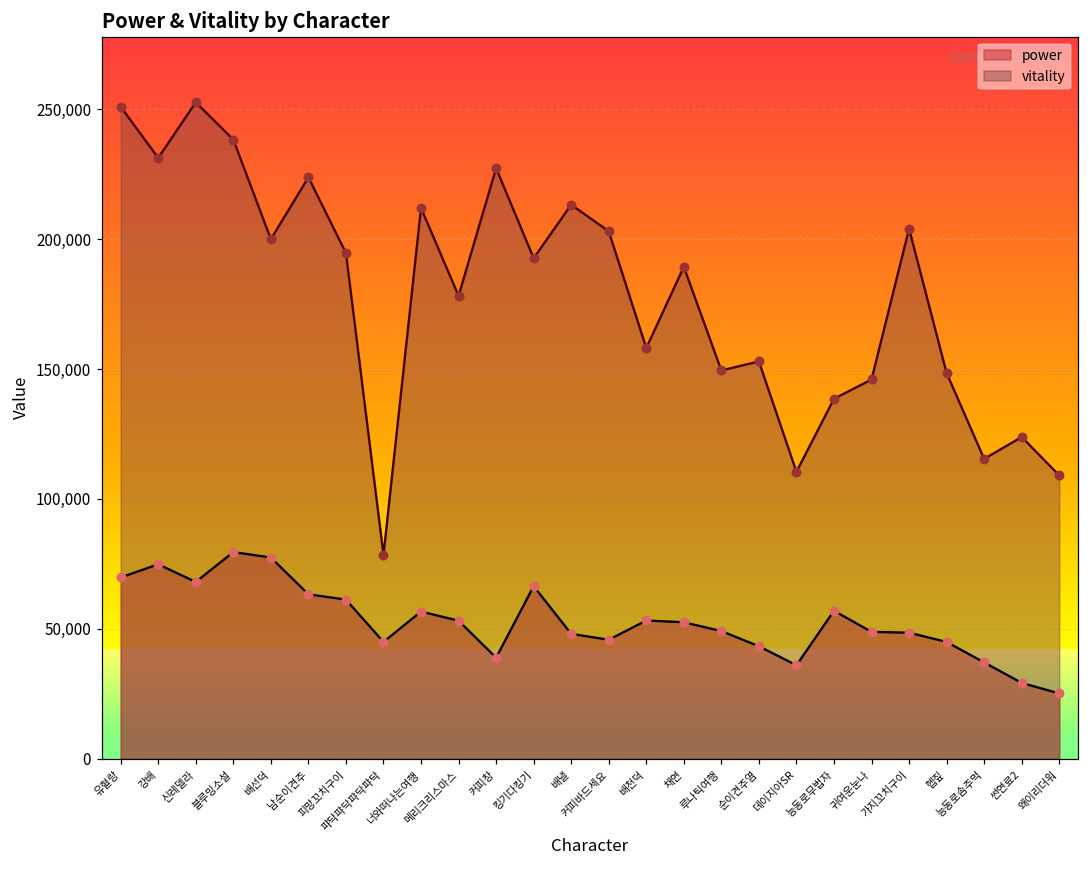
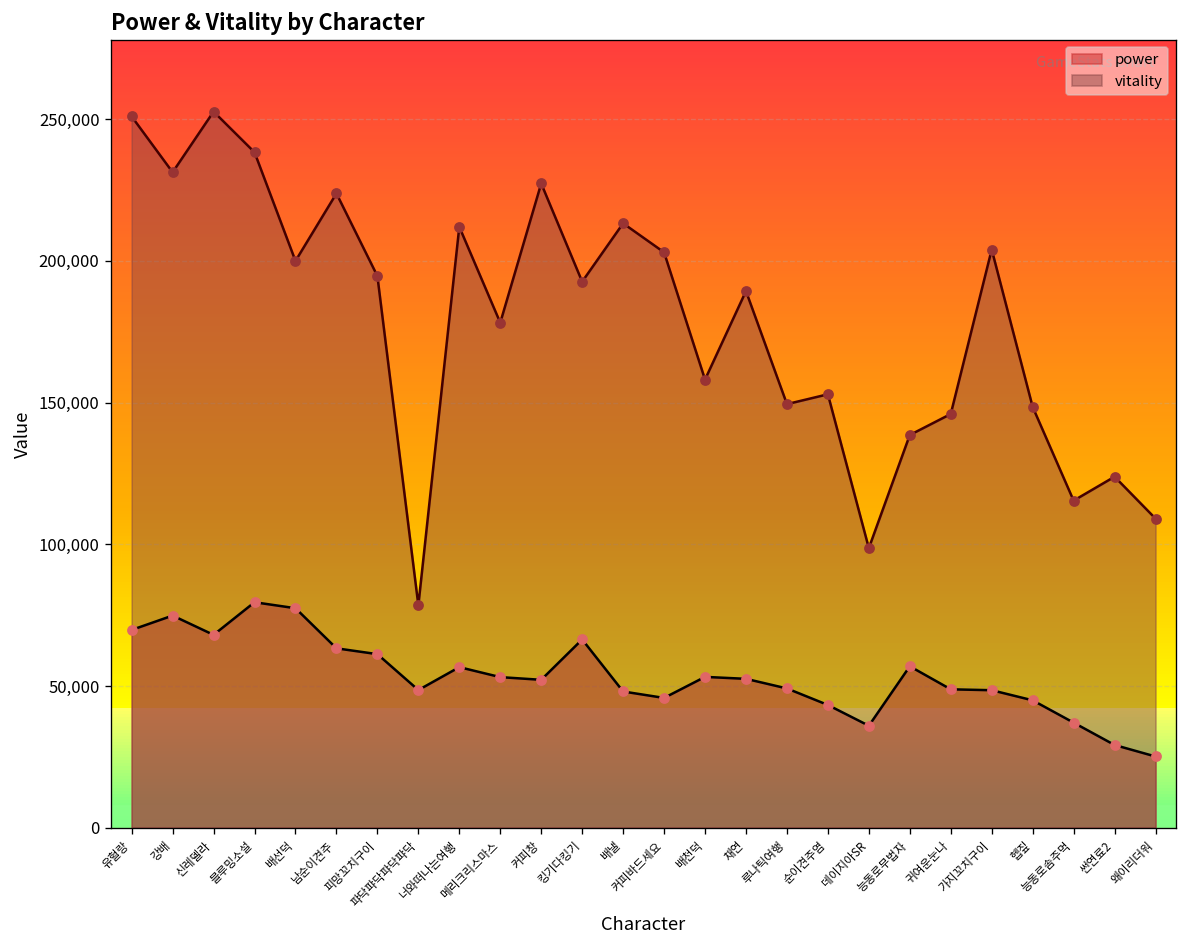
power, 퍄닥퍄닥퍄닥퍄닥: 45,000 -> 49,000
power, 커피창: 39,000 -> 52,000
vitality, 데이지아SR: 110,000 -> 99,000
